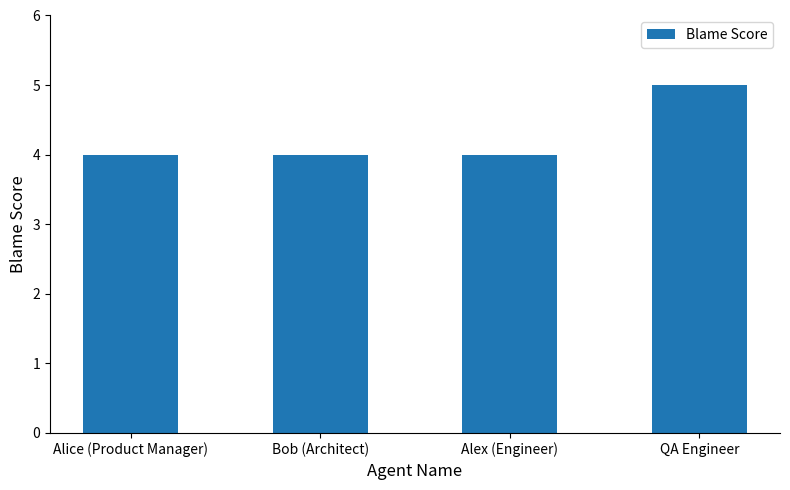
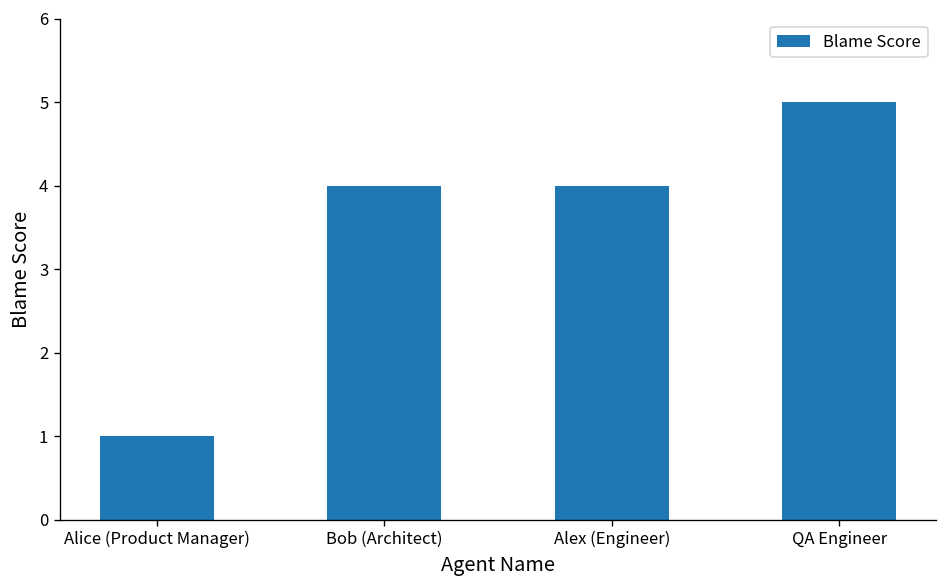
Alice (Product Manager): 4 -> 1
